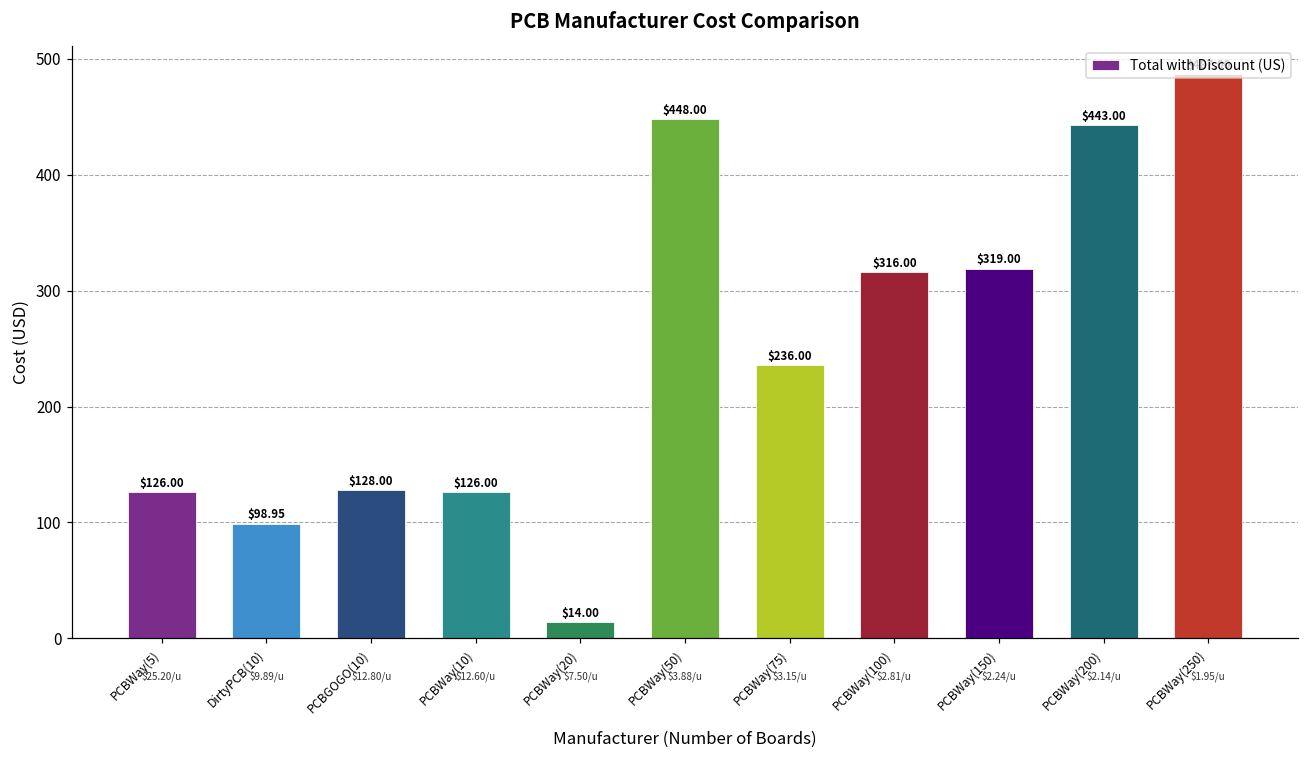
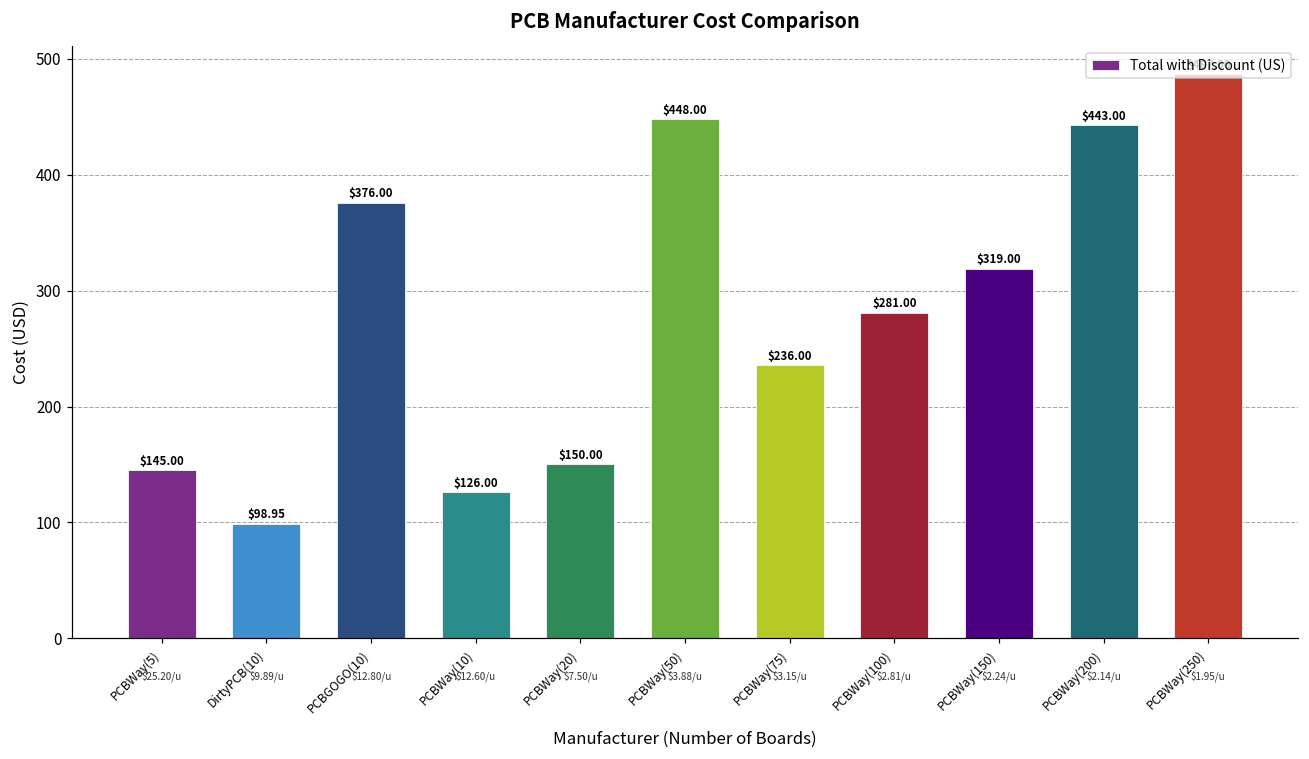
PCBWay(5): $126.00 -> $145.00
PCBGOGO(10): $128.00 -> $376.00
PCBWay(20): $14.00 -> $150.00
PCBWay(100): $316.00 -> $281.00
